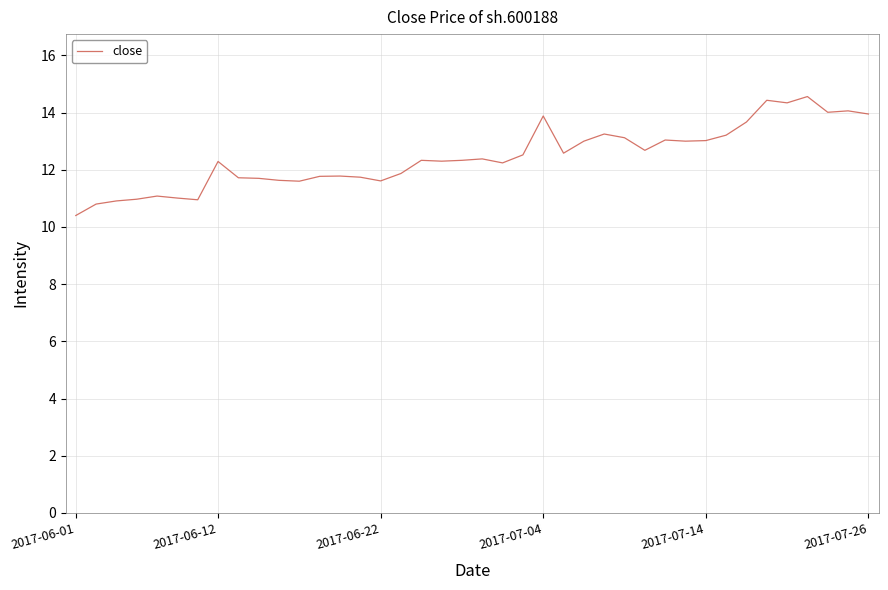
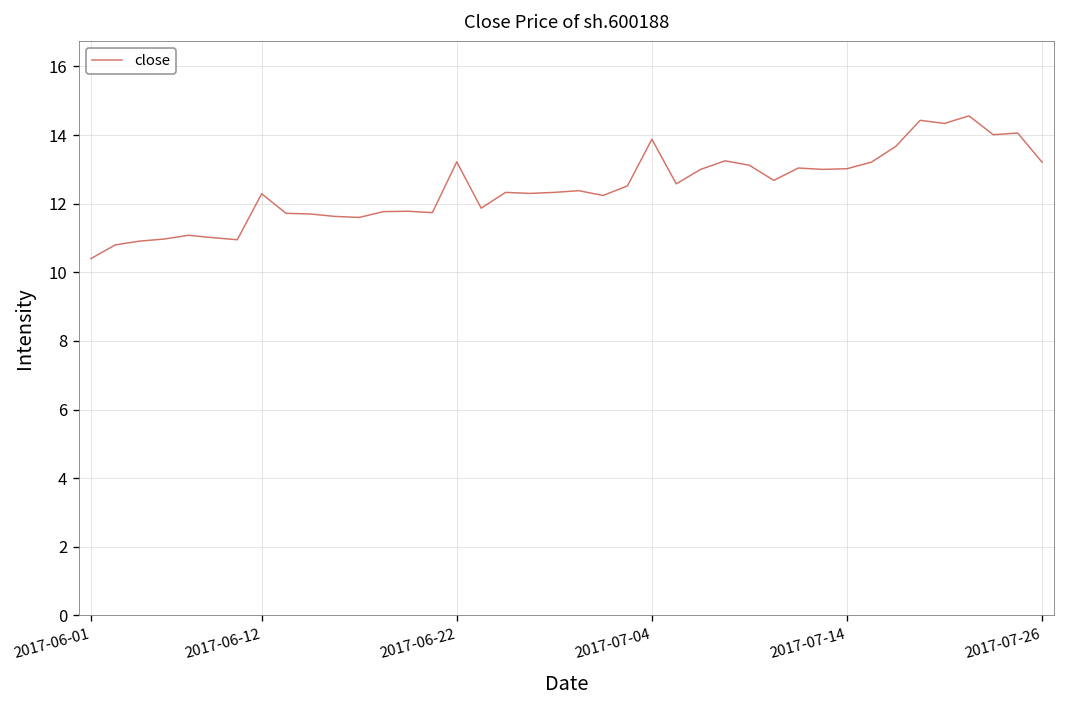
2017-06-22: 11.6 -> 13.2
2017-07-26: 14.0 -> 13.2
